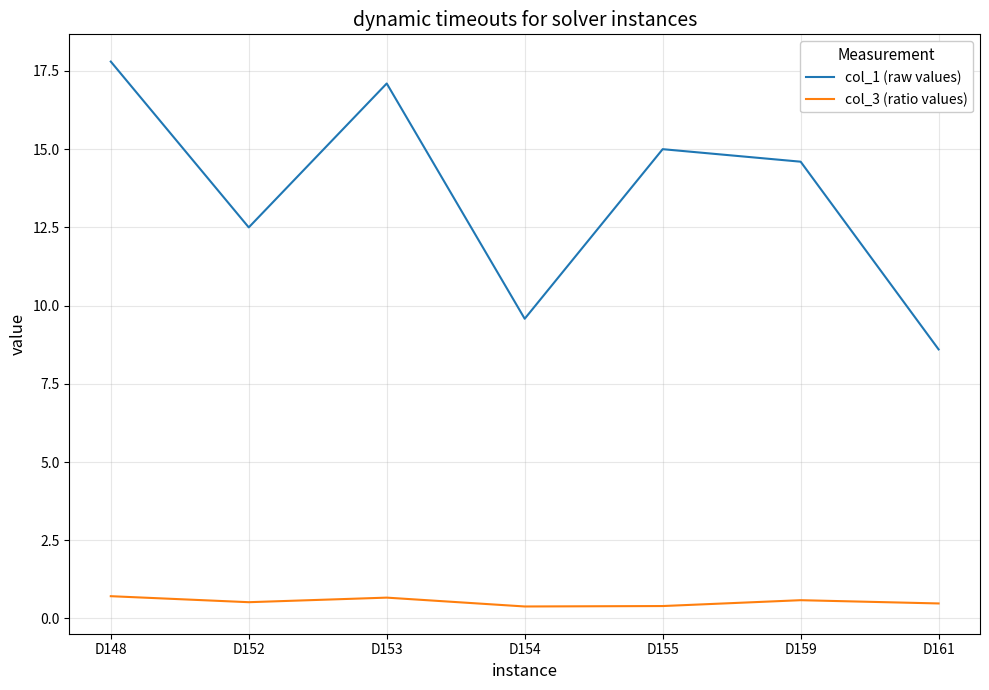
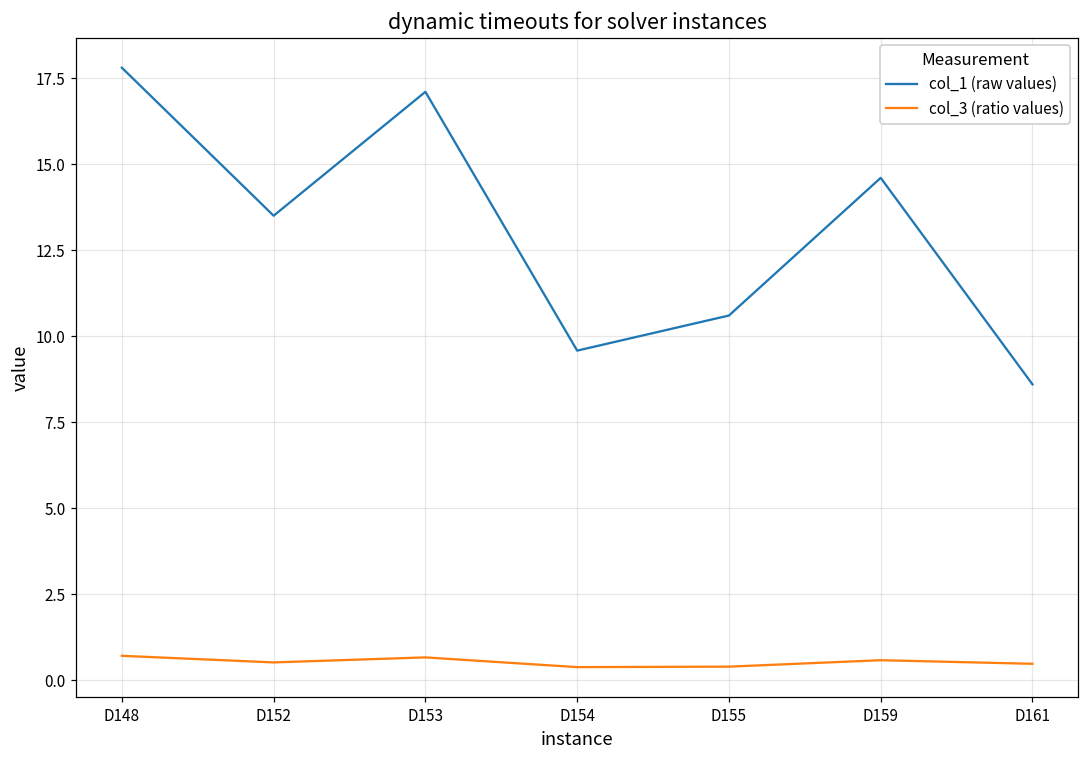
col_1 (raw values), D152: 12.5 -> 13.5
col_1 (raw values), D155: 15.0 -> 10.6
